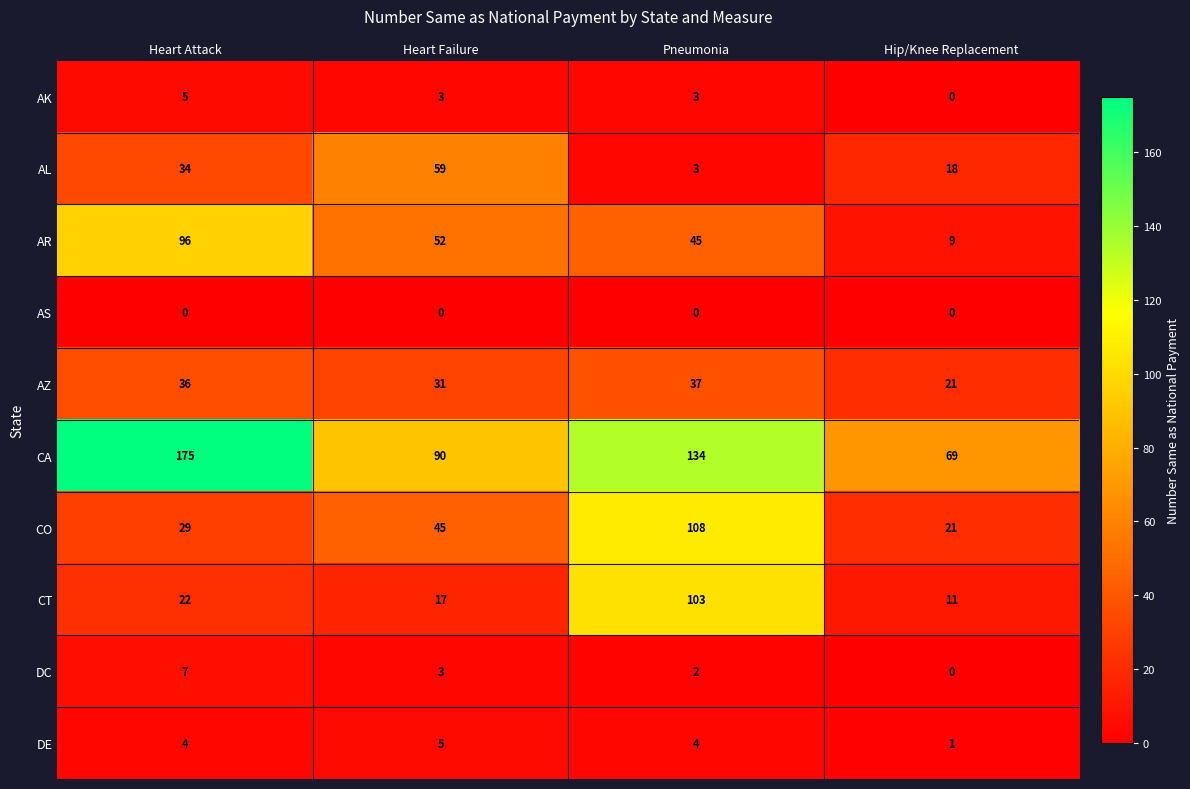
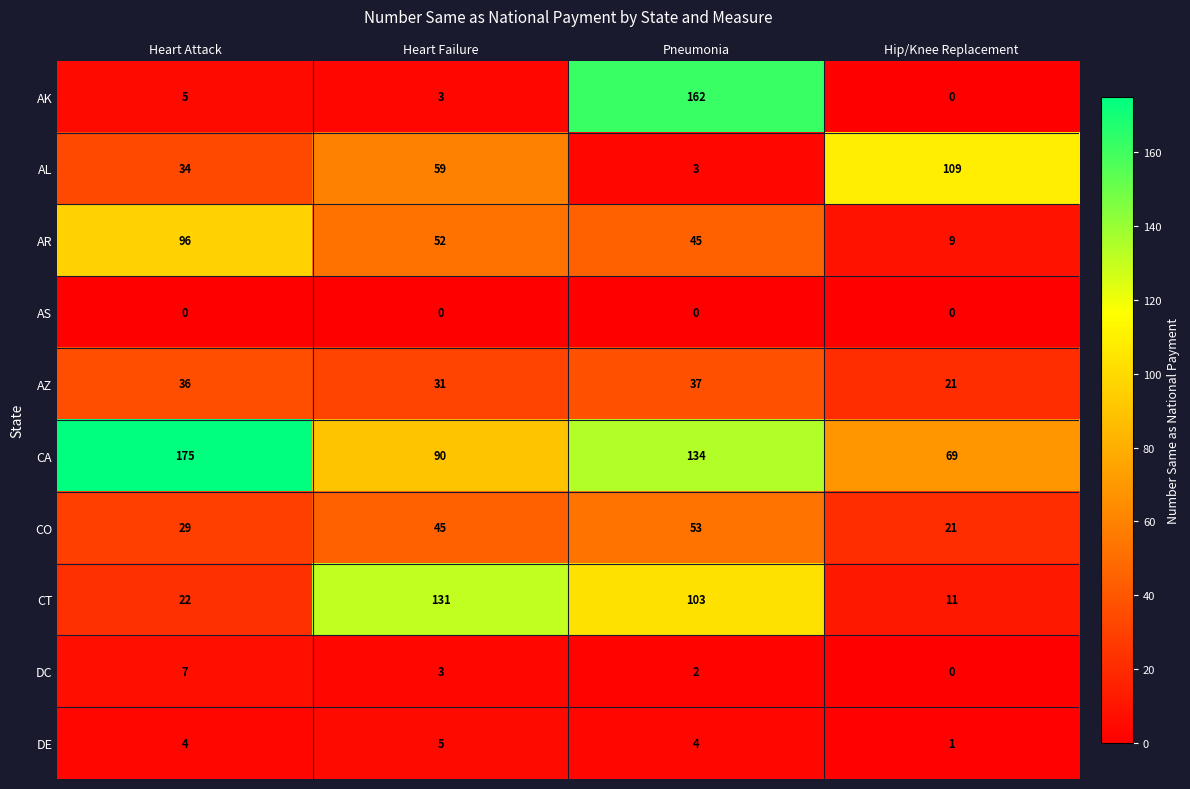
AK, Pneumonia: 3 -> 162
AL, Hip/Knee Replacement: 18 -> 109
CO, Pneumonia: 108 -> 53
CT, Heart Failure: 17 -> 131
